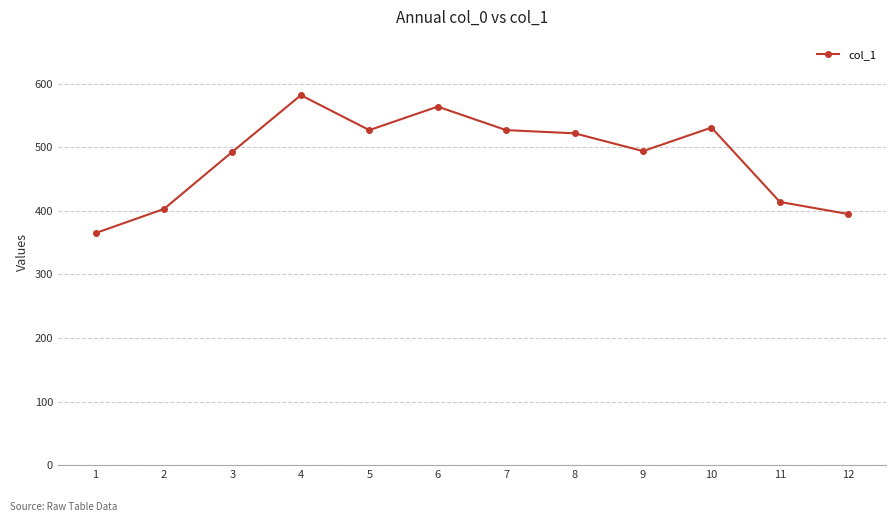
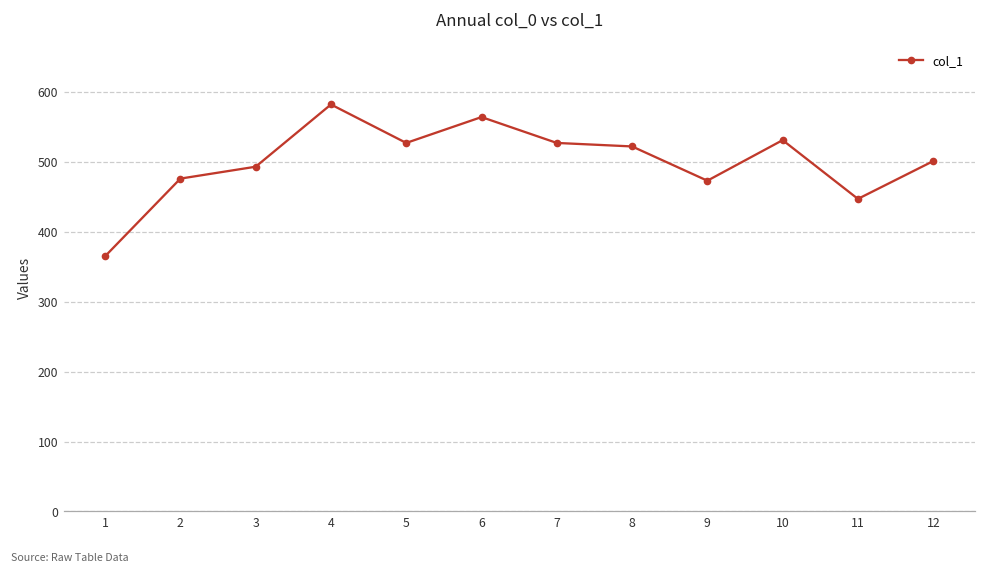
2: 400 -> 480
9: 490 -> 470
11: 410 -> 450
12: 400 -> 500
